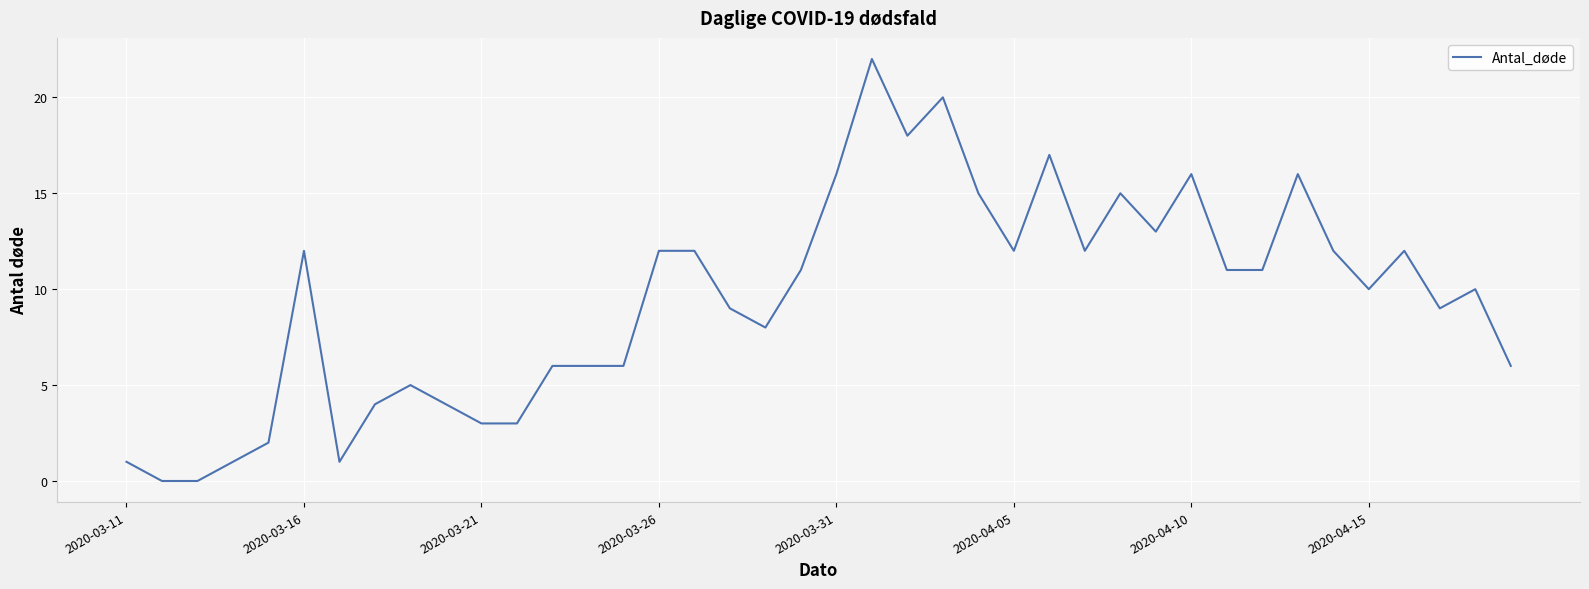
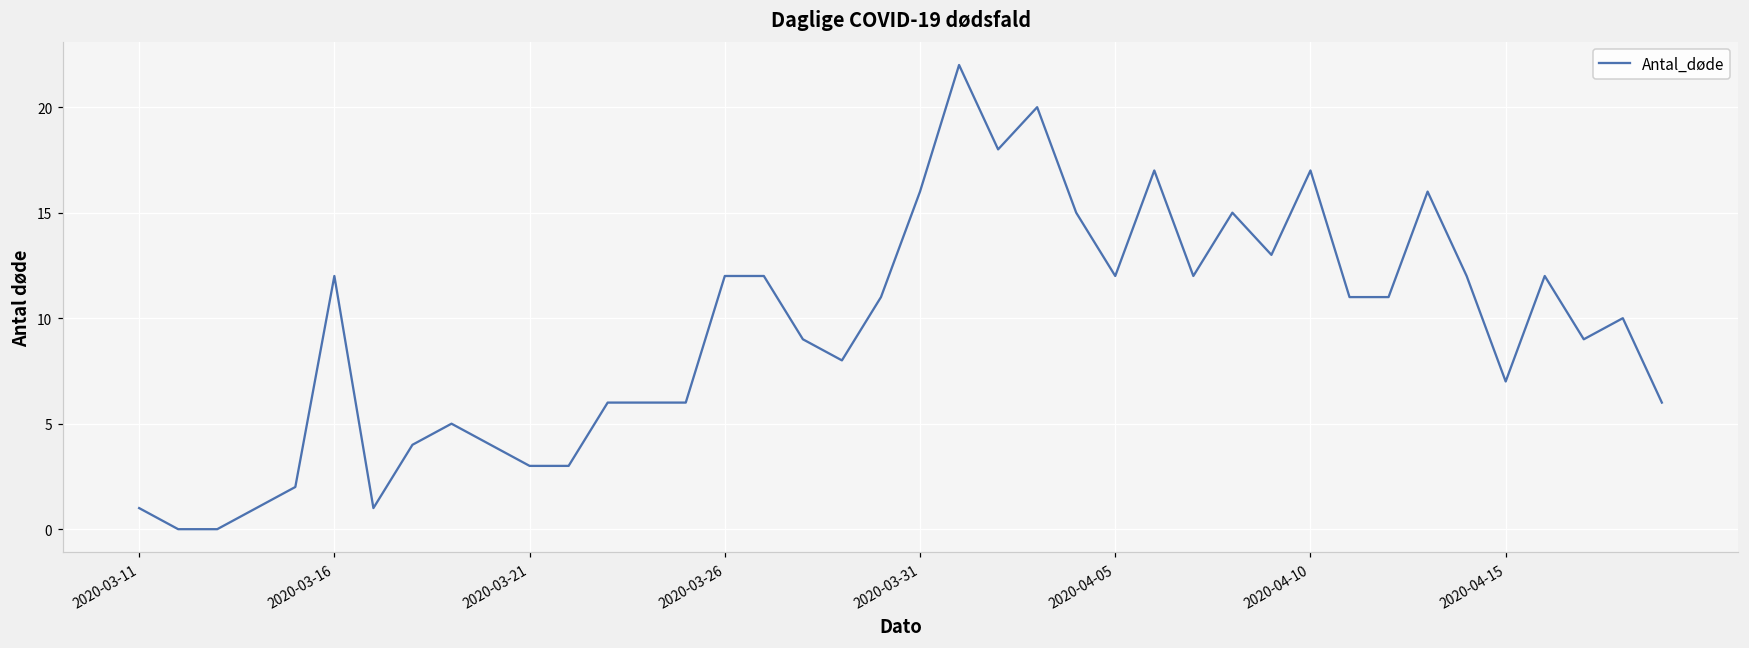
2020-04-10: 16 -> 17
2020-04-15: 10 -> 7
